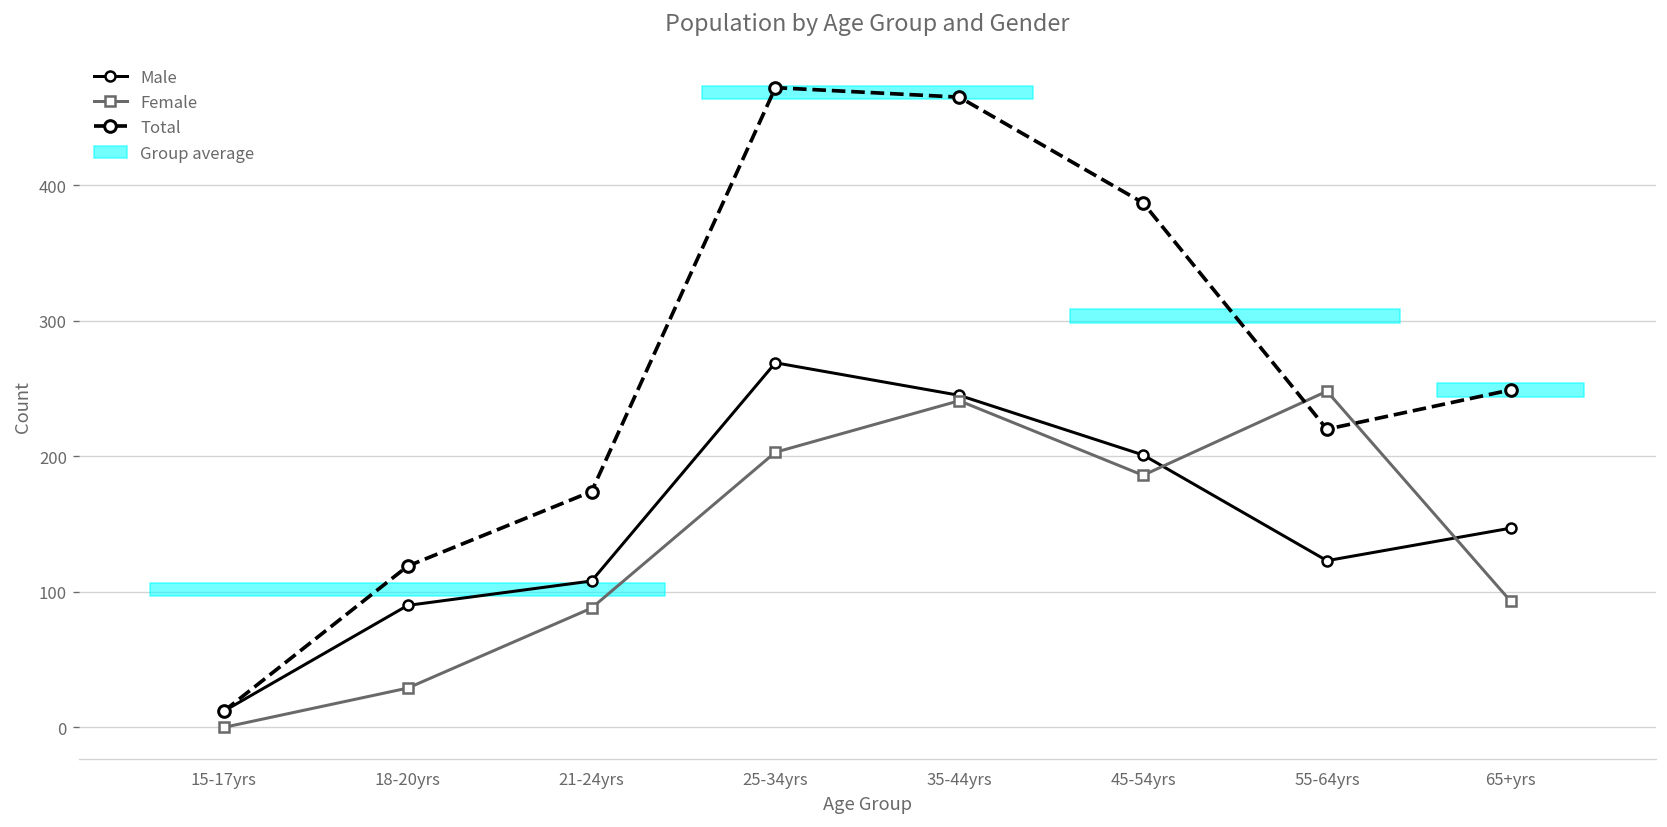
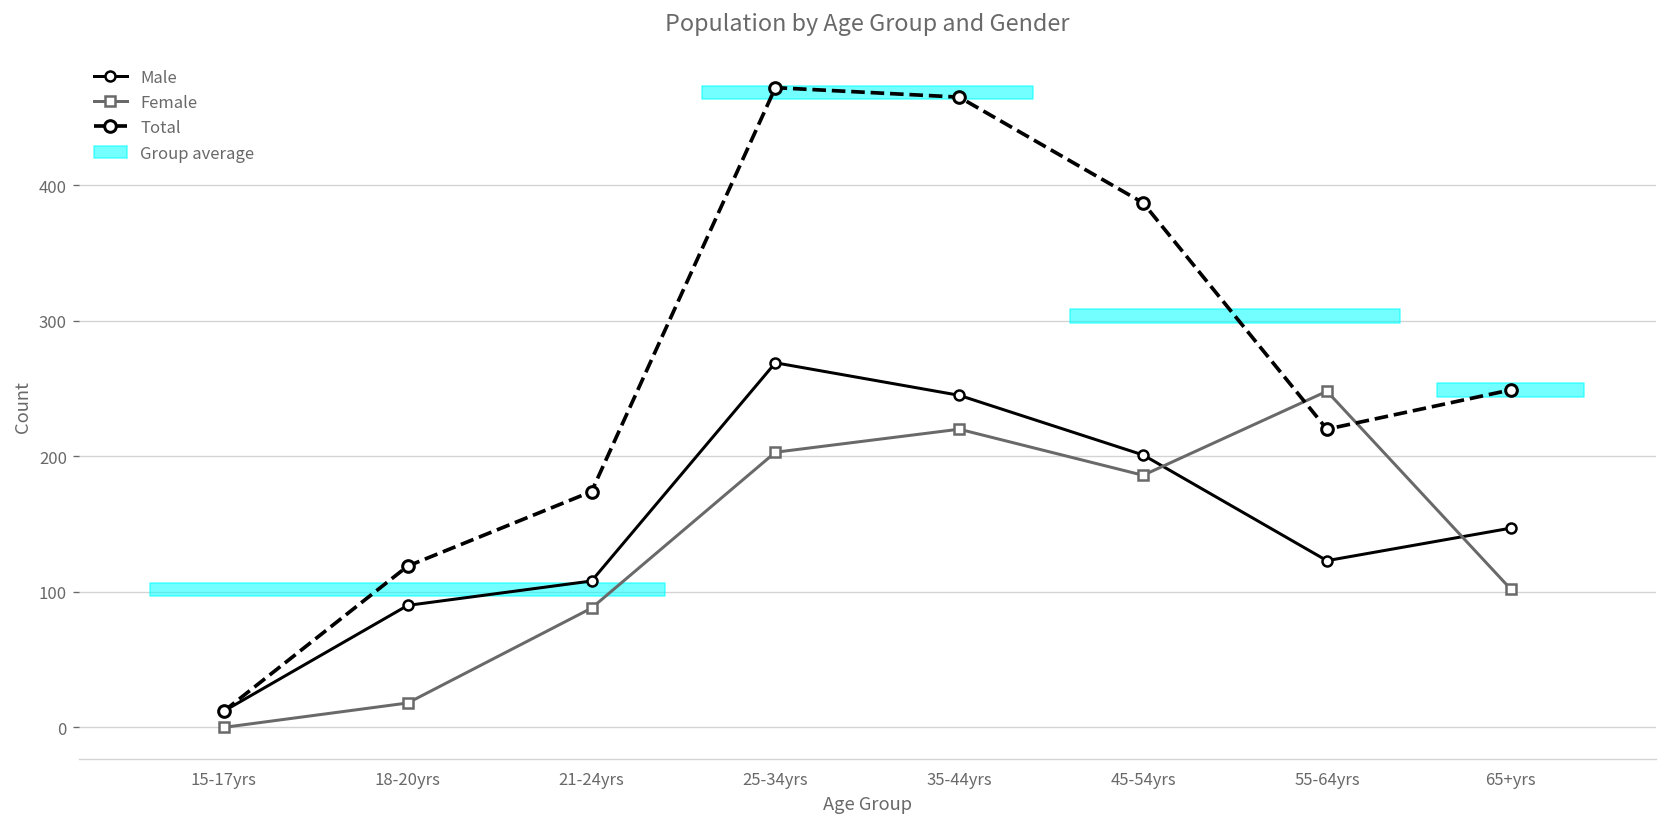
Female, 18-20yrs: 29 -> 18
Female, 35-44yrs: 241 -> 220
Female, 65+yrs: 93 -> 102
